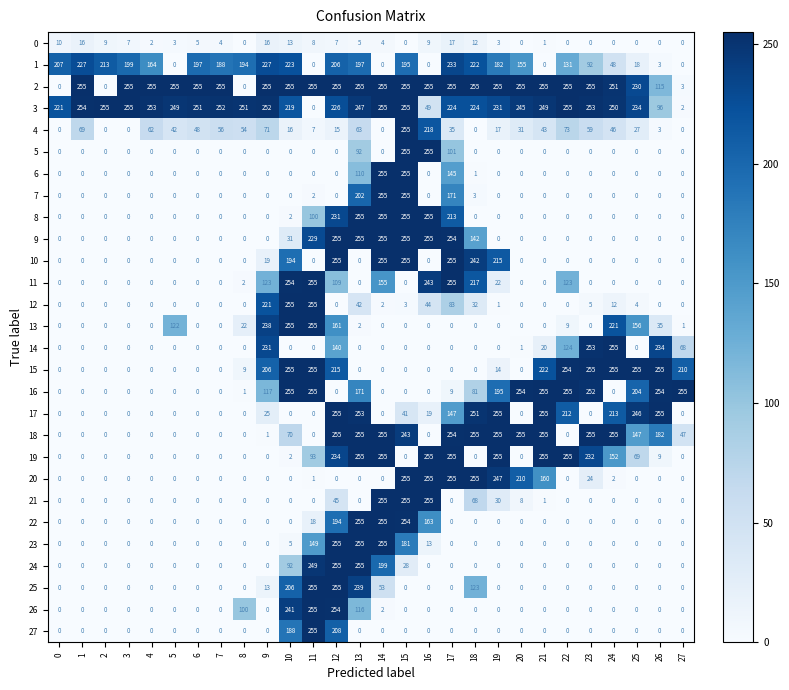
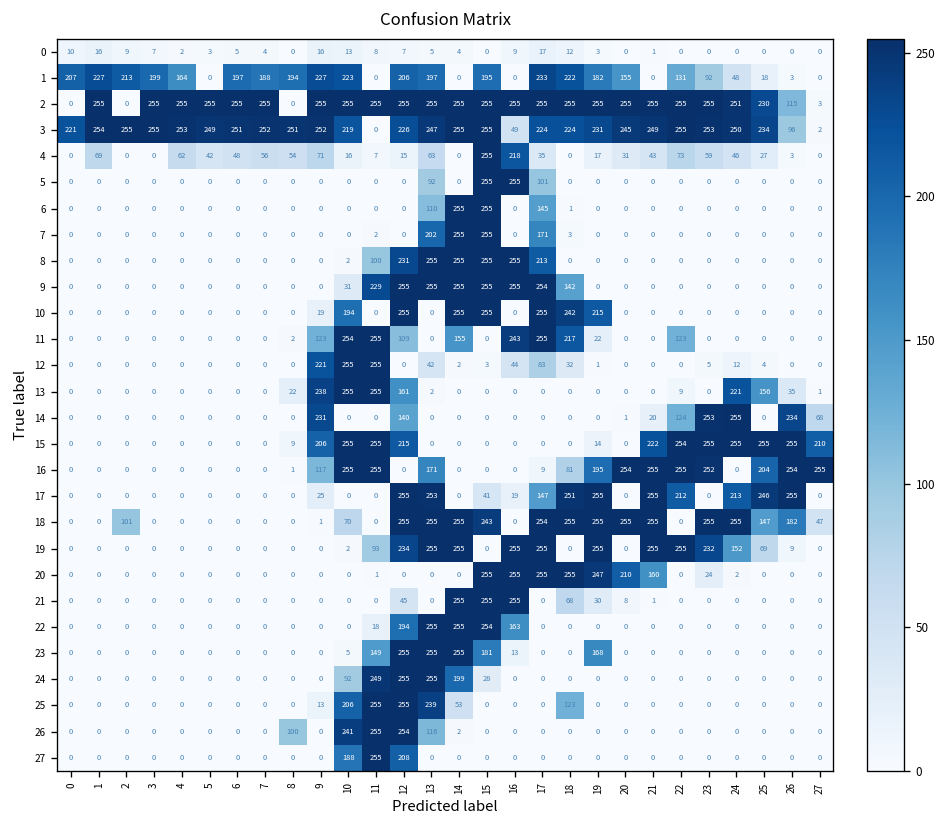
13, 5: 122 -> 0
18, 2: 0 -> 101
23, 19: 0 -> 168
